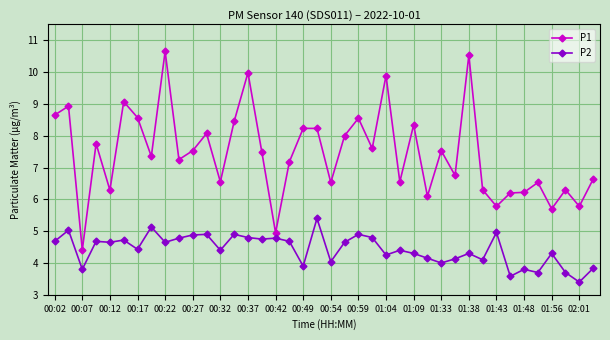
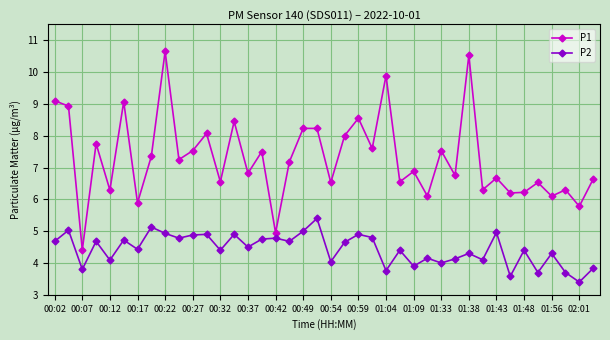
P1, 00:02: 8.7 -> 9.1
P2, 00:12: 4.7 -> 4.1
P1, 00:17: 8.6 -> 5.9
P2, 00:22: 4.7 -> 4.9
P1, 00:37: 10.0 -> 6.8
P2, 00:37: 4.8 -> 4.5
P2, 00:49: 3.9 -> 5.0
P2, 01:04: 4.3 -> 3.8
P1, 01:09: 8.3 -> 6.9
P2, 01:09: 4.3 -> 3.9
P1, 01:43: 5.8 -> 6.7
P2, 01:48: 3.8 -> 4.4
P1, 01:56: 5.7 -> 6.1
